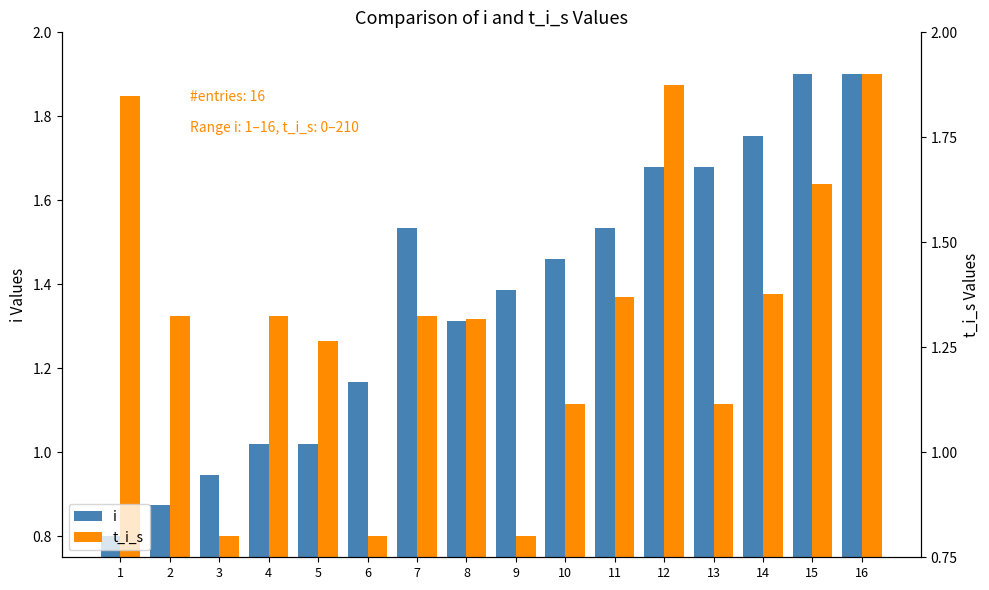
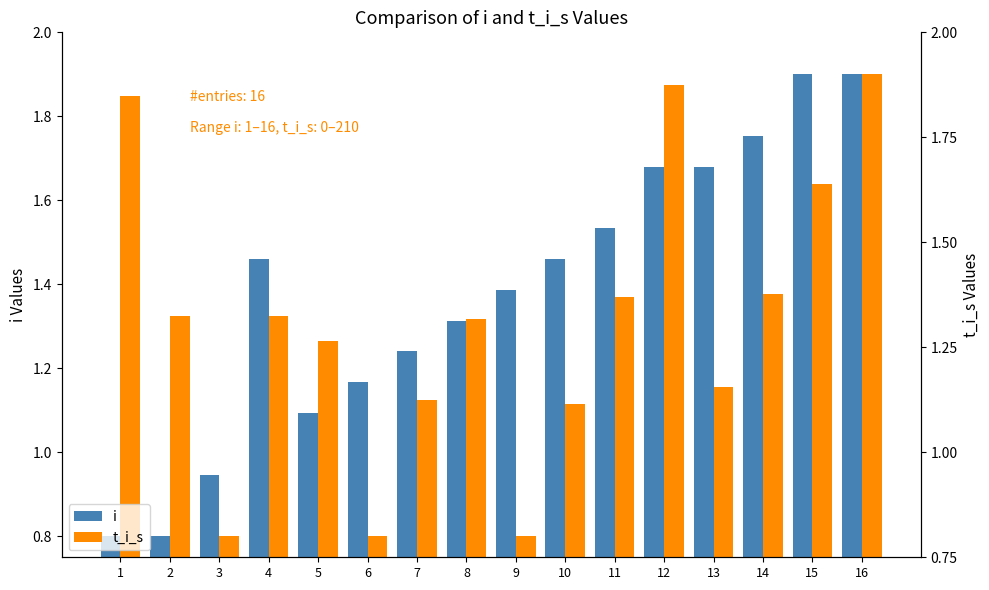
i, 2: 0.87 -> 0.80
i, 4: 1.02 -> 1.46
i, 5: 1.02 -> 1.09
i, 7: 1.53 -> 1.24
t_i_s, 7: 1.32 -> 1.12
t_i_s, 13: 1.11 -> 1.16
